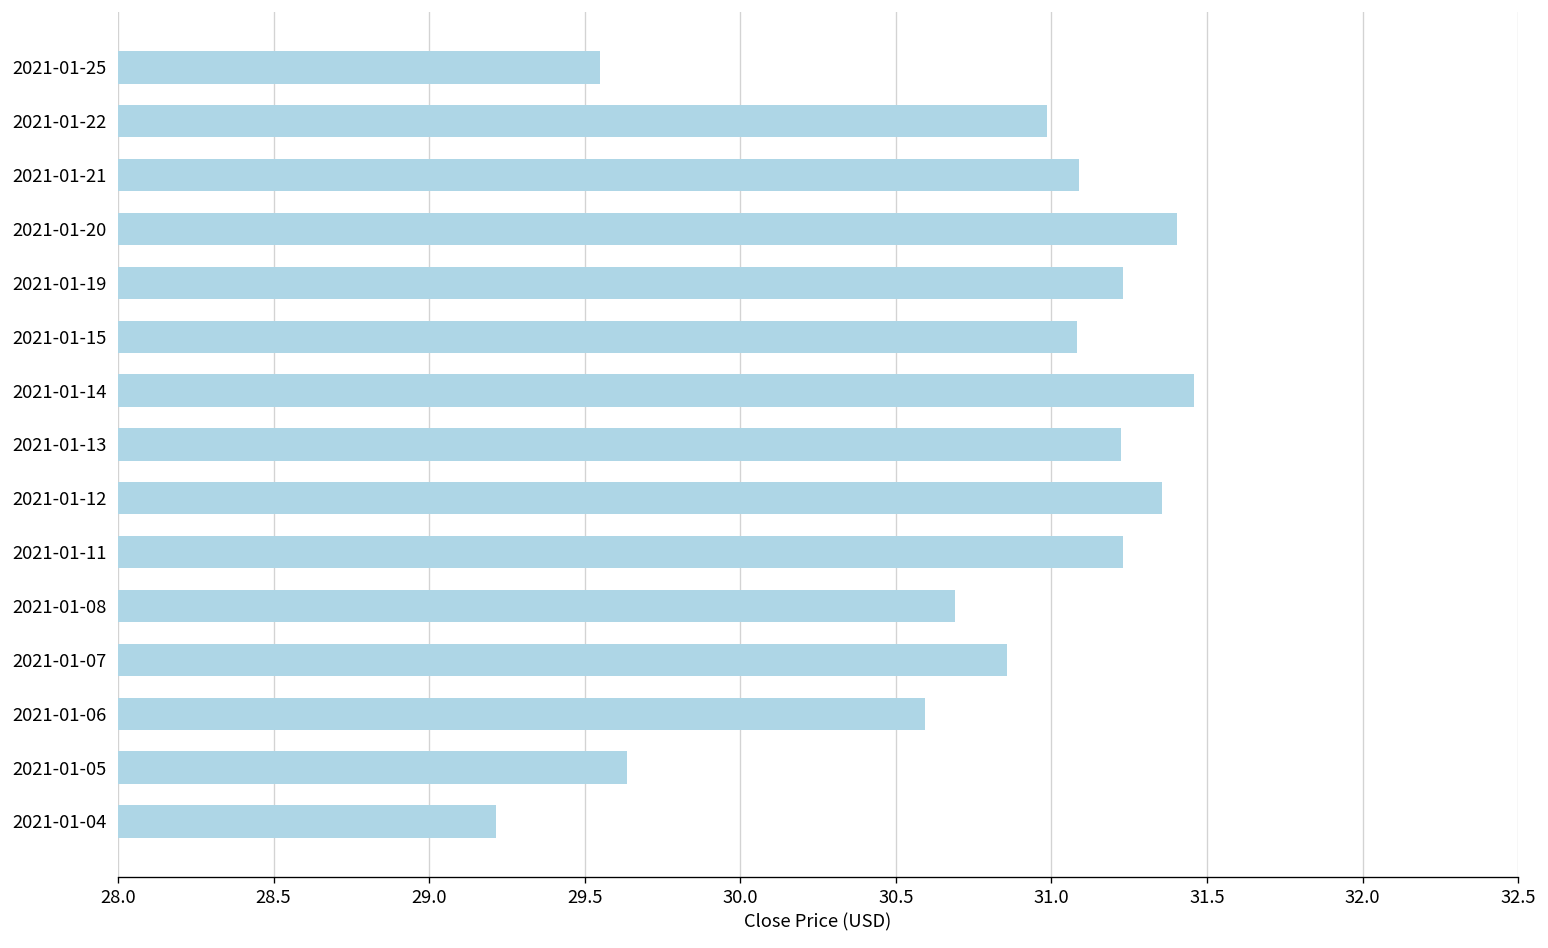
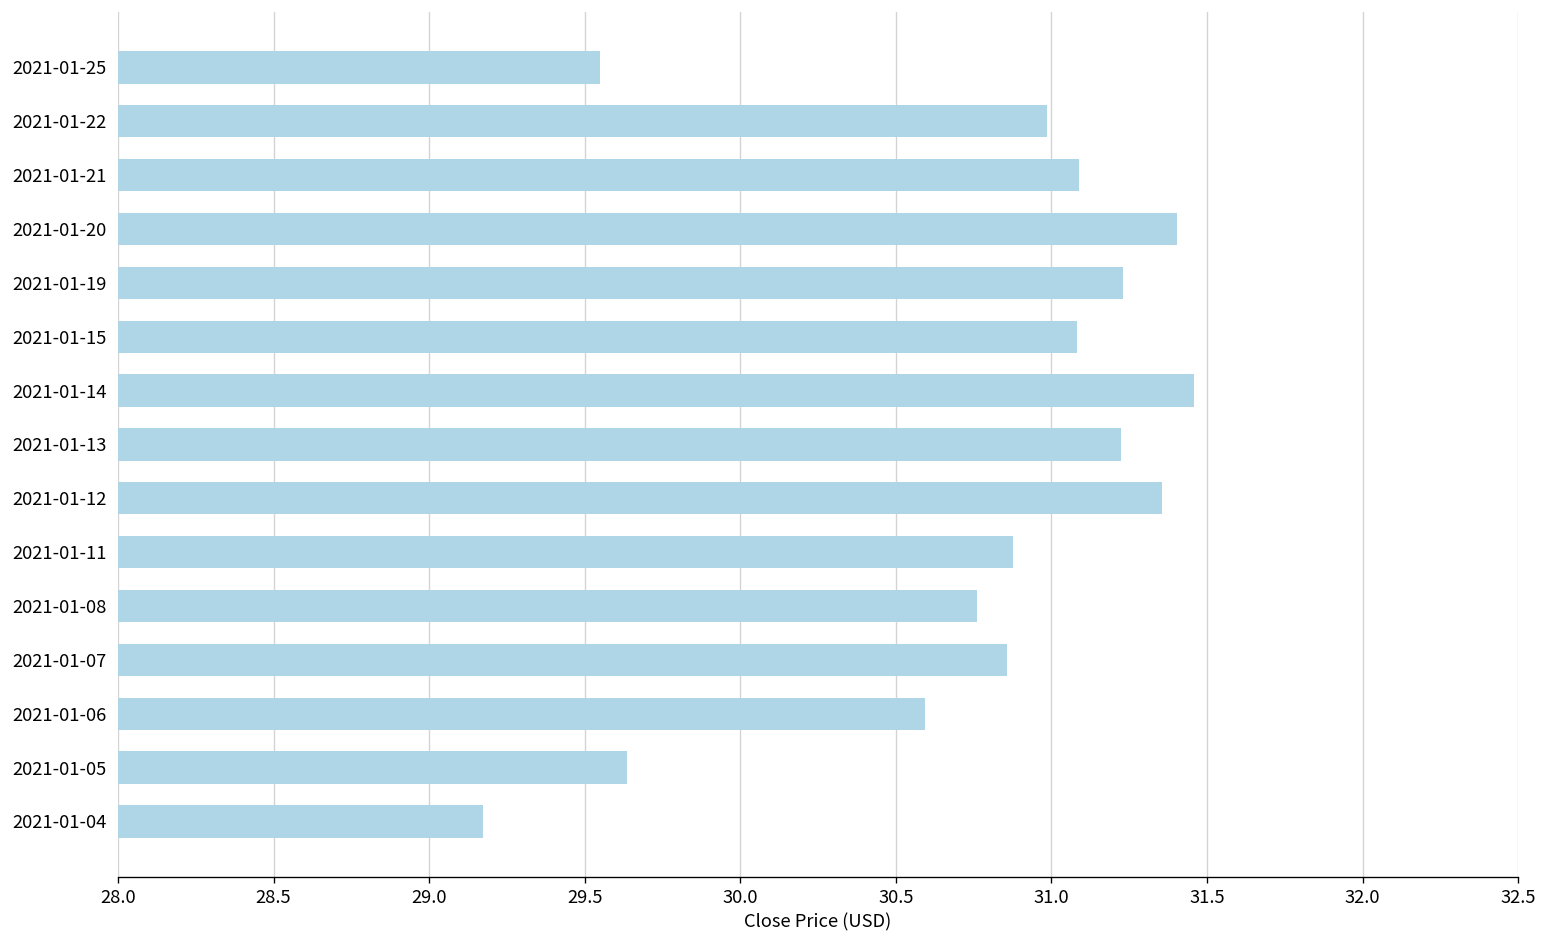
2021-01-11: 31.23 -> 30.88
2021-01-08: 30.69 -> 30.76
2021-01-04: 29.22 -> 29.17
